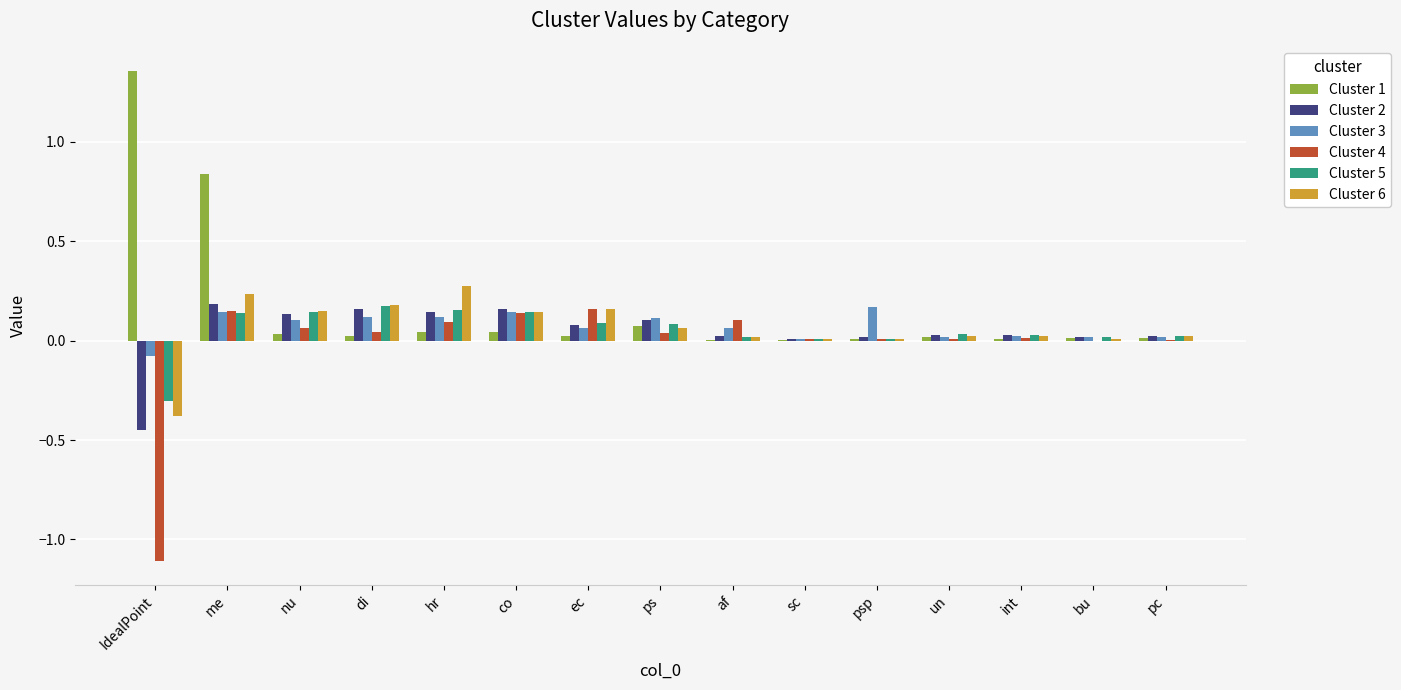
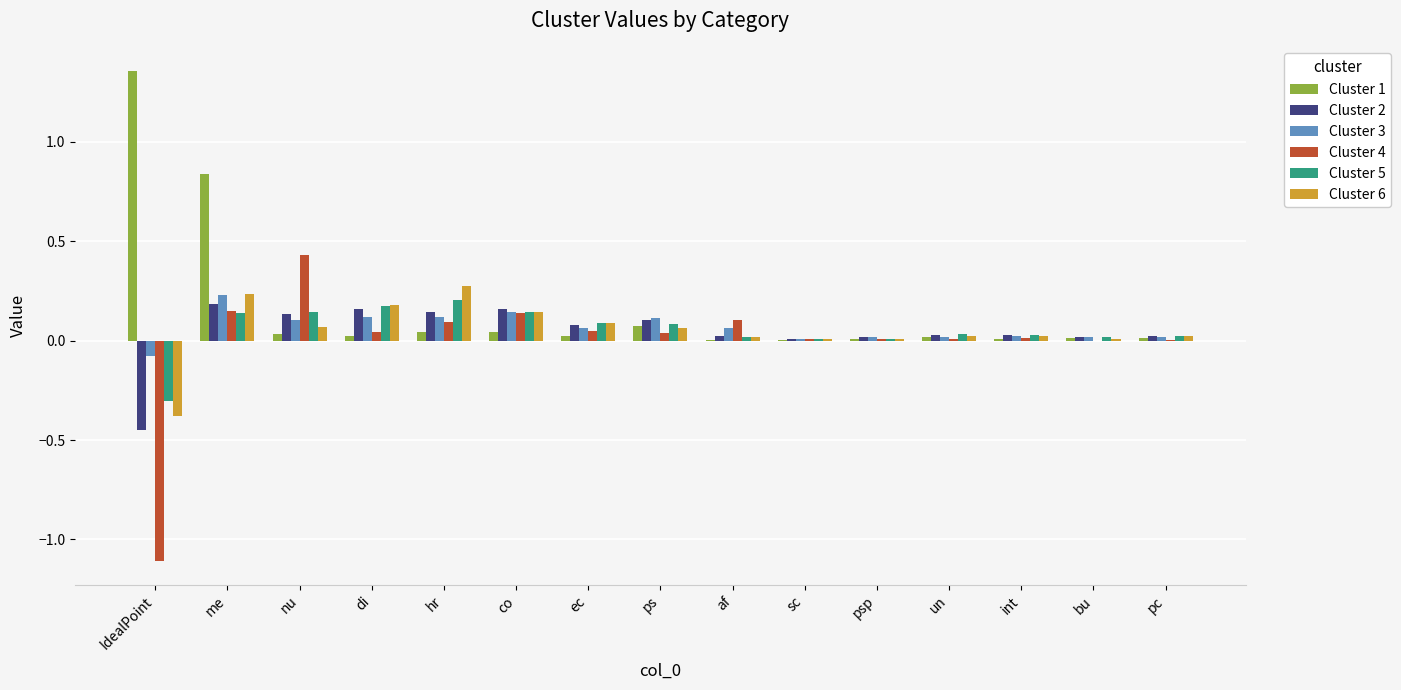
Cluster 3, me: 0.14 -> 0.23
Cluster 4, nu: 0.06 -> 0.43
Cluster 6, nu: 0.15 -> 0.07
Cluster 5, hr: 0.16 -> 0.21
Cluster 4, ec: 0.16 -> 0.05
Cluster 6, ec: 0.16 -> 0.09
Cluster 3, psp: 0.17 -> 0.02
